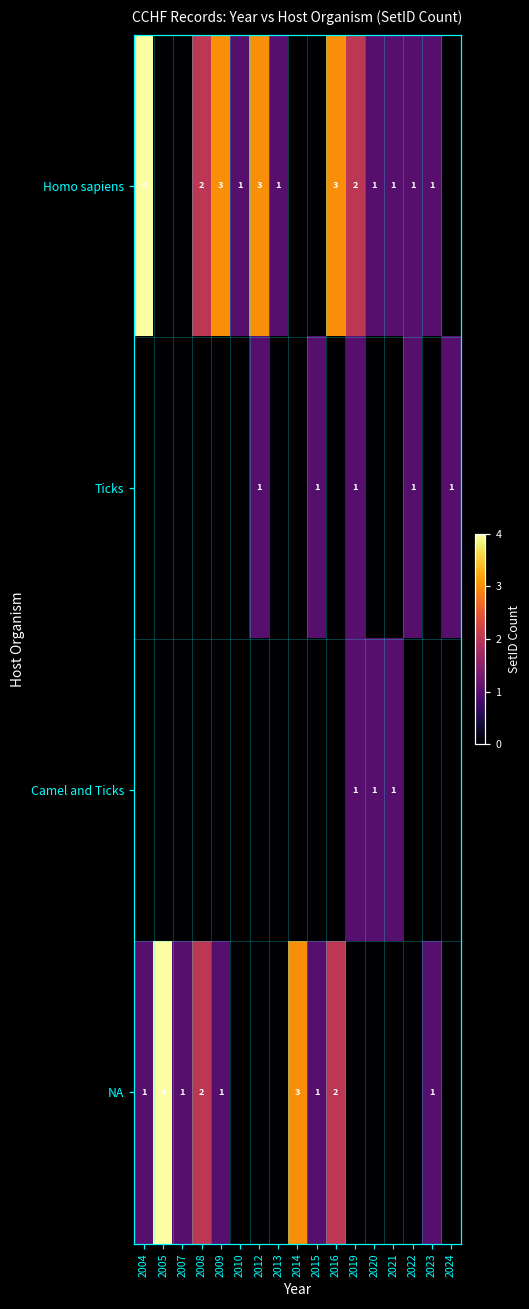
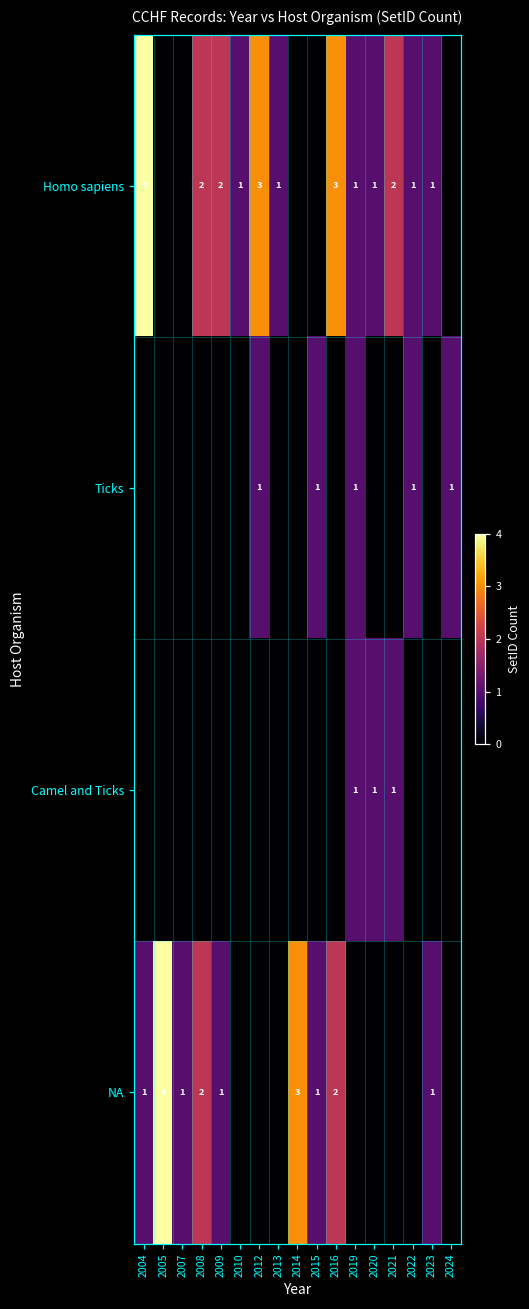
Homo sapiens, 2009: 3 -> 2
Homo sapiens, 2019: 2 -> 1
Homo sapiens, 2021: 1 -> 2
